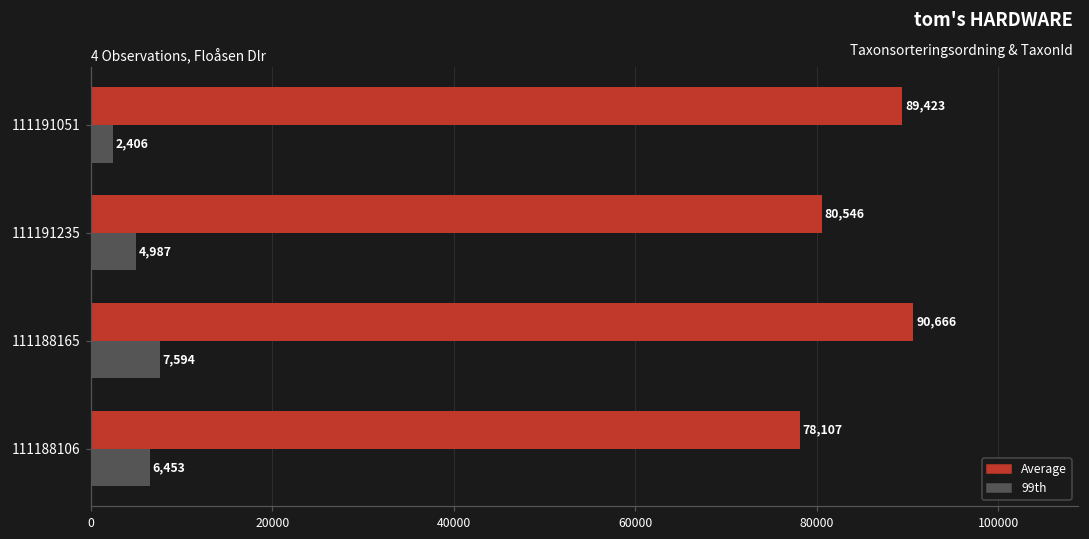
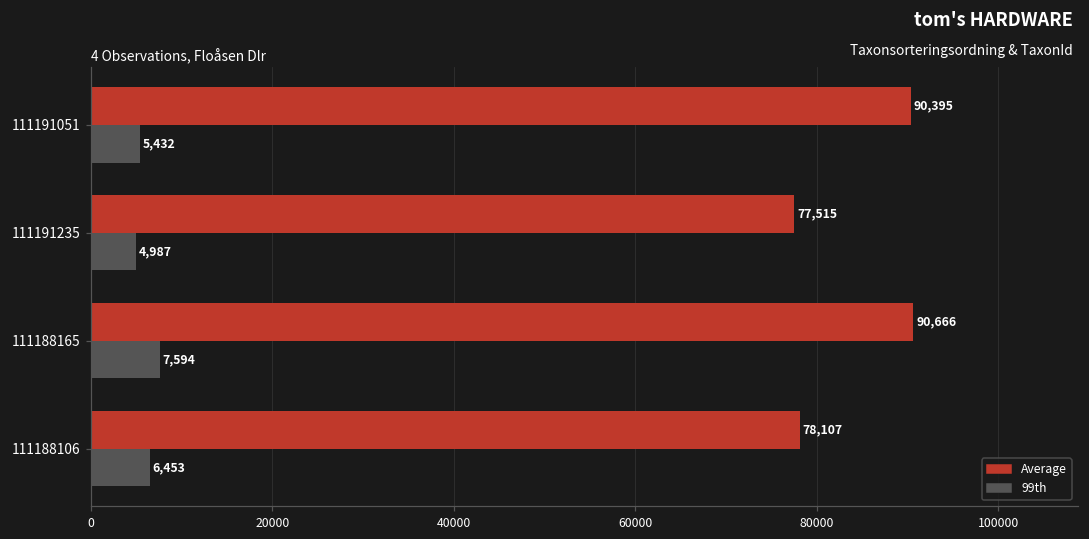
Average, 111191051: 89,423 -> 90,395
99th, 111191051: 2,406 -> 5,432
Average, 111191235: 80,546 -> 77,515
